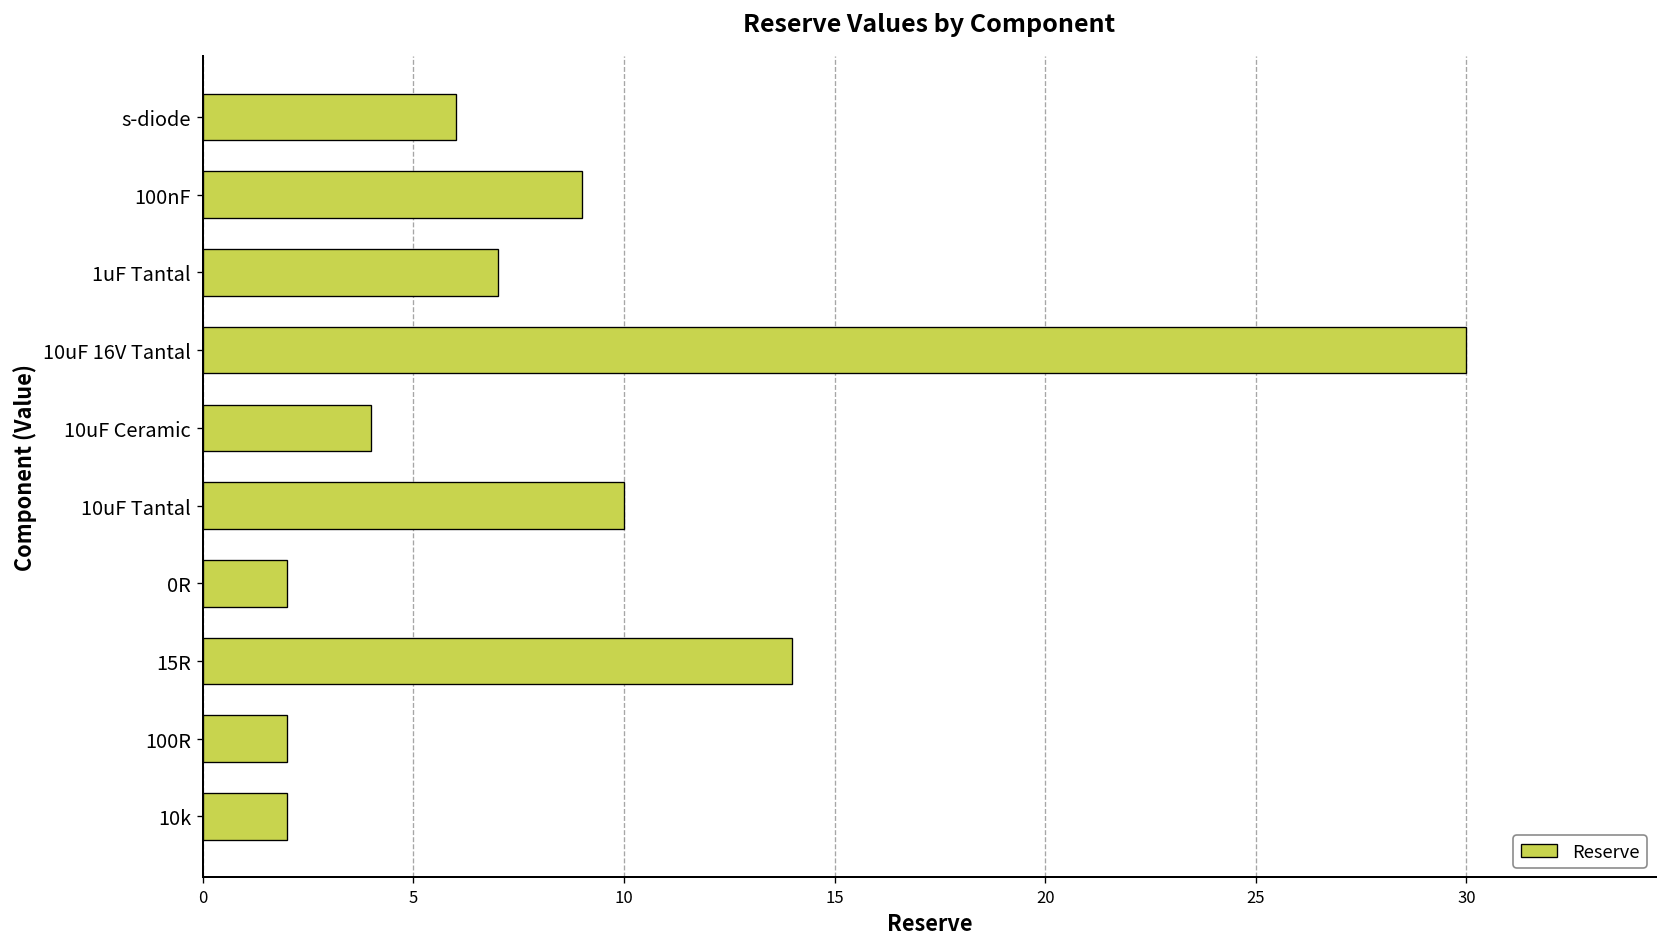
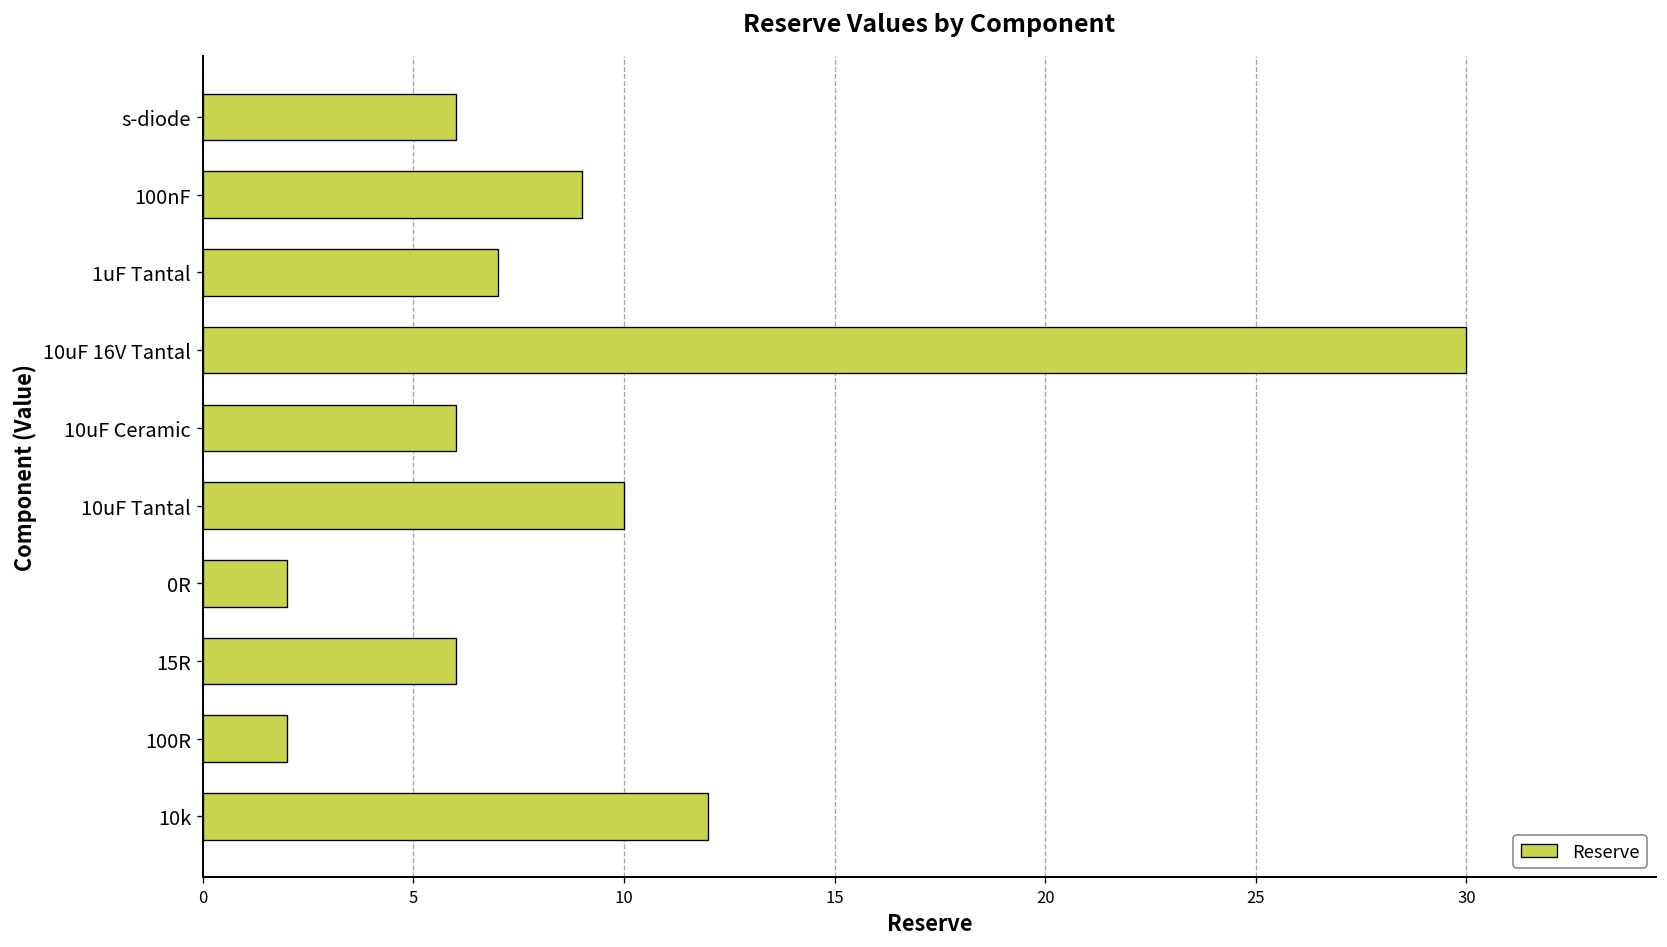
10uF Ceramic: 4 -> 6
15R: 14 -> 6
10k: 2 -> 12
